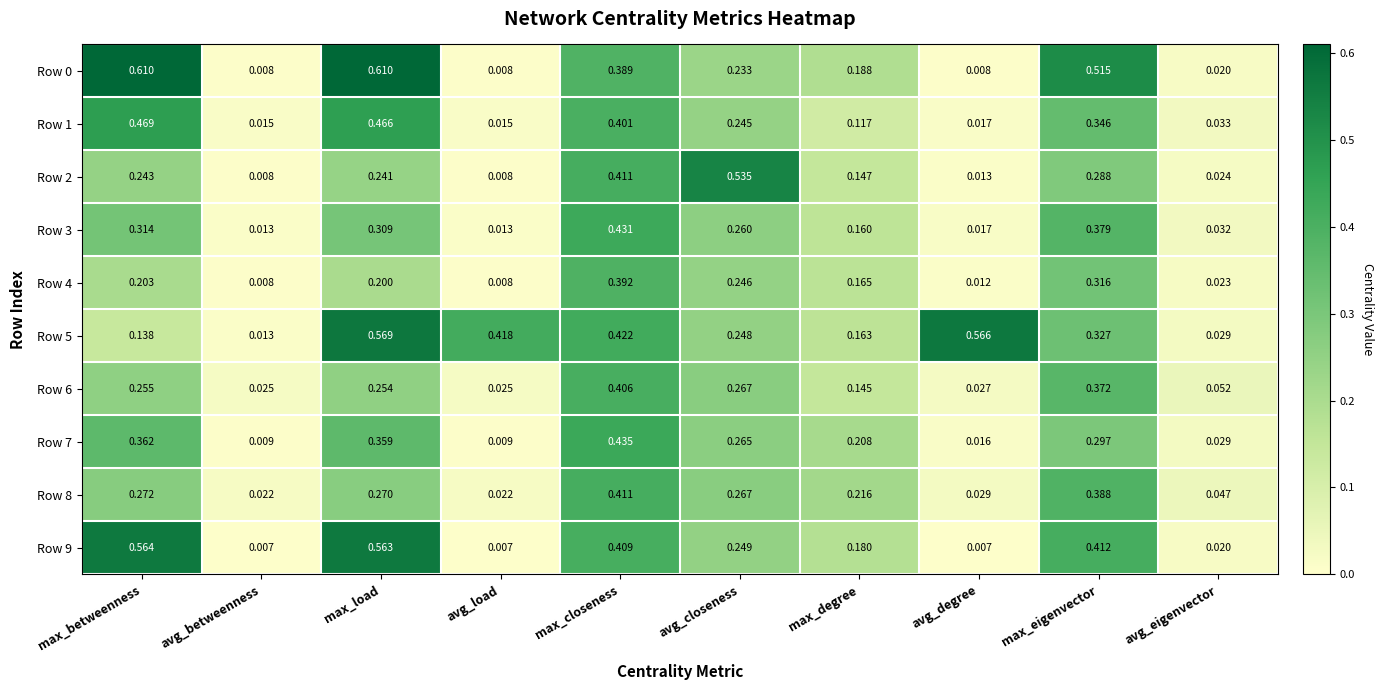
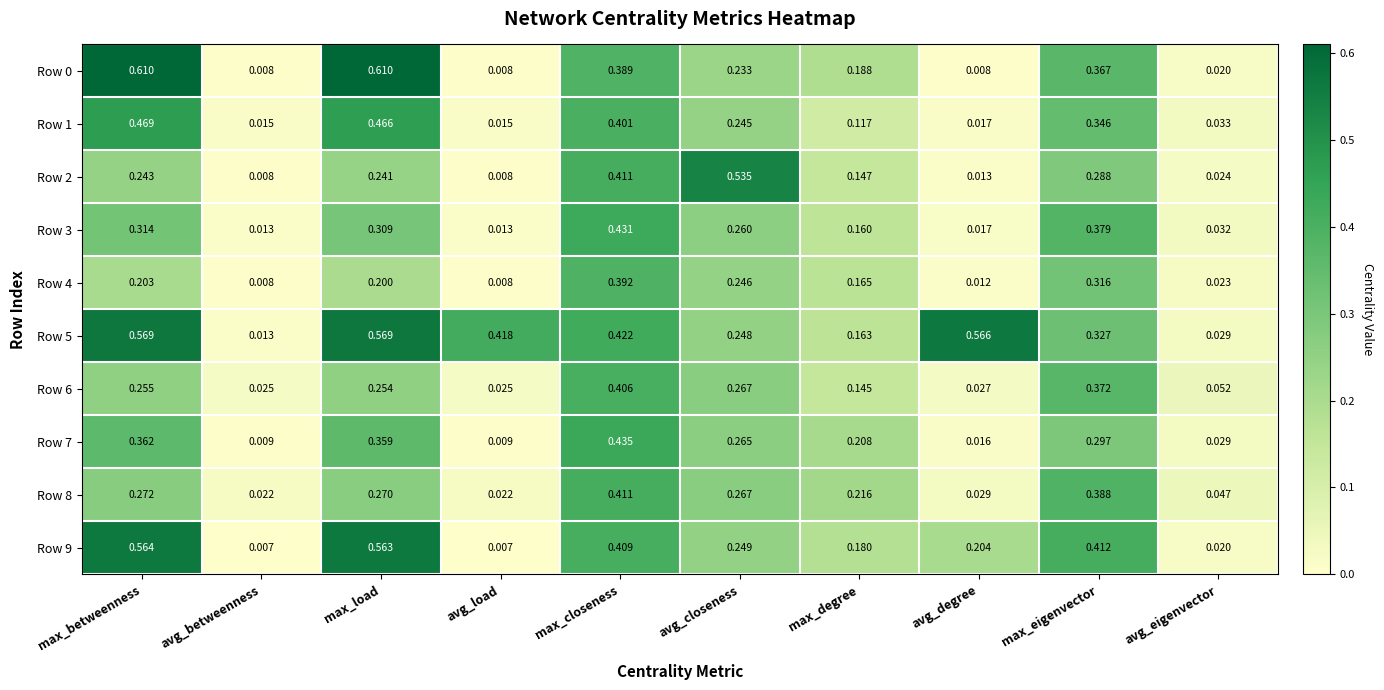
Row 0, max_eigenvector: 0.515 -> 0.367
Row 5, max_betweenness: 0.138 -> 0.569
Row 9, avg_degree: 0.007 -> 0.204
